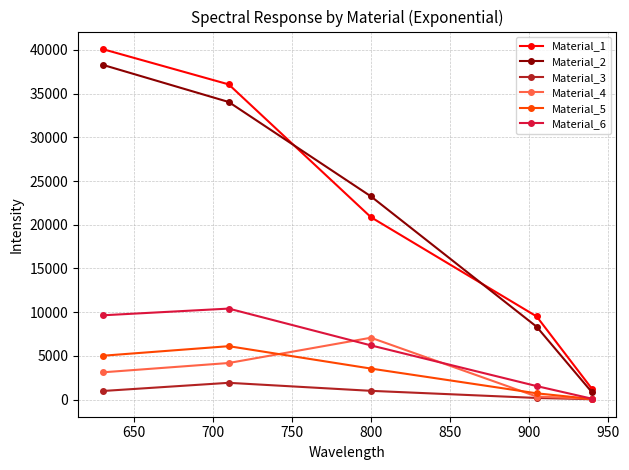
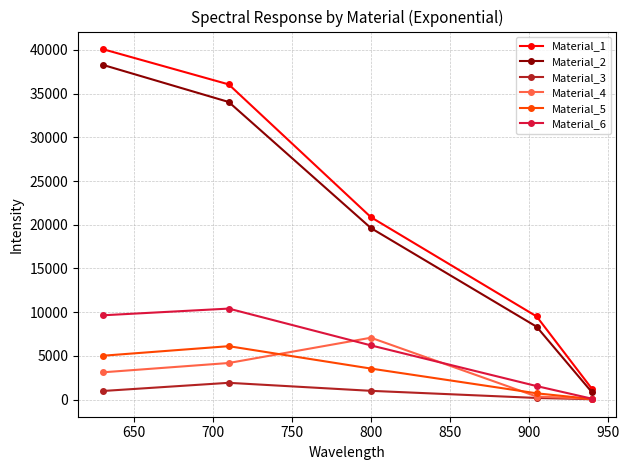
Material_2, 800: 23000 -> 20000
